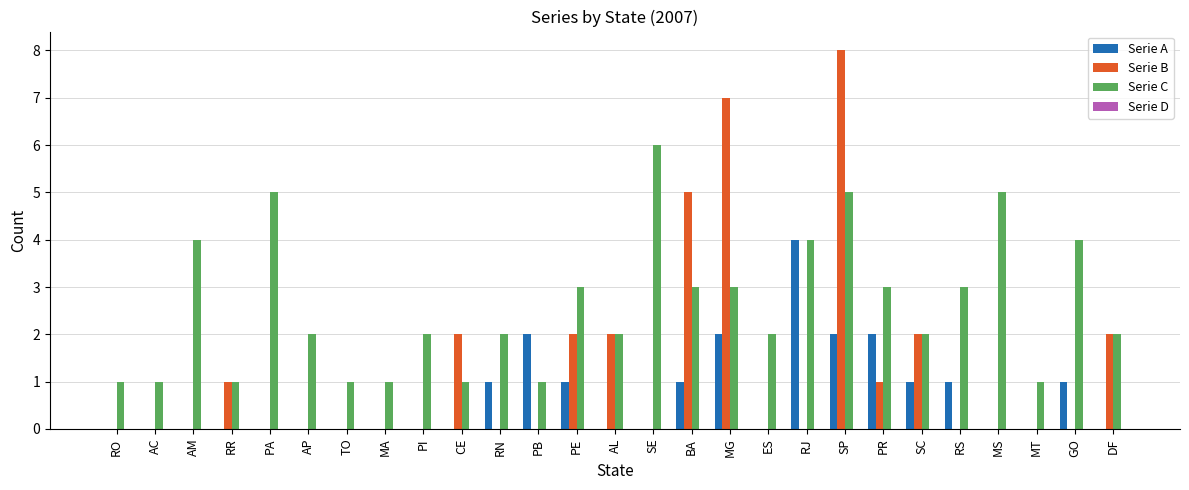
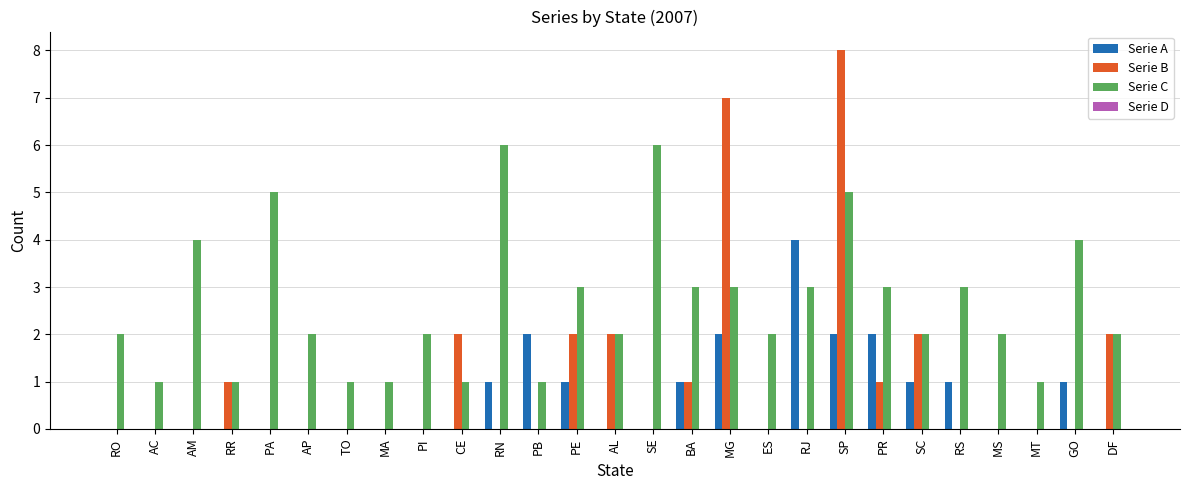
Serie C, RO: 1 -> 2
Serie C, RN: 2 -> 6
Serie B, BA: 5 -> 1
Serie C, RJ: 4 -> 3
Serie C, MS: 5 -> 2
